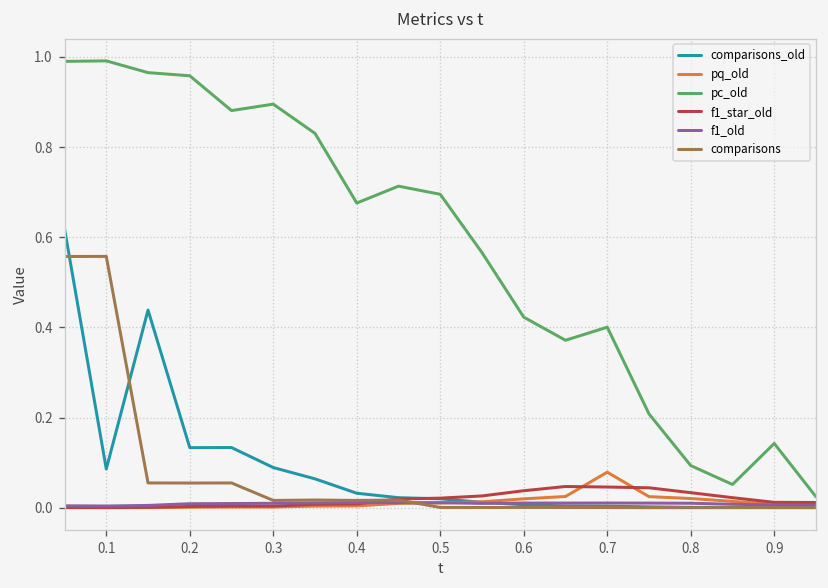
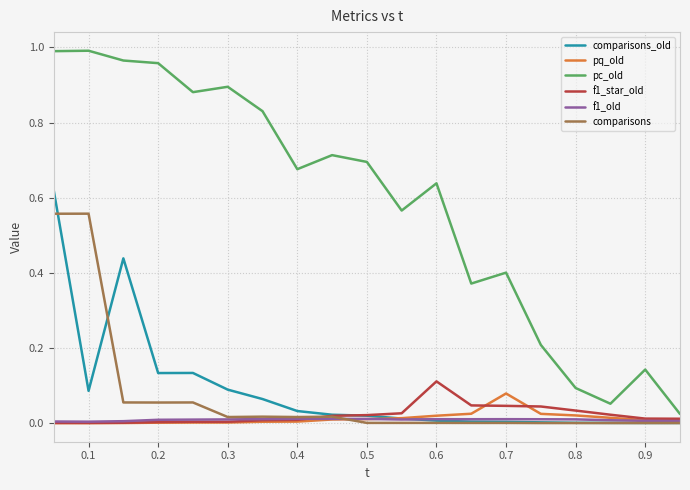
pc_old, 0.6: 0.42 -> 0.64
f1_star_old, 0.6: 0.04 -> 0.11
